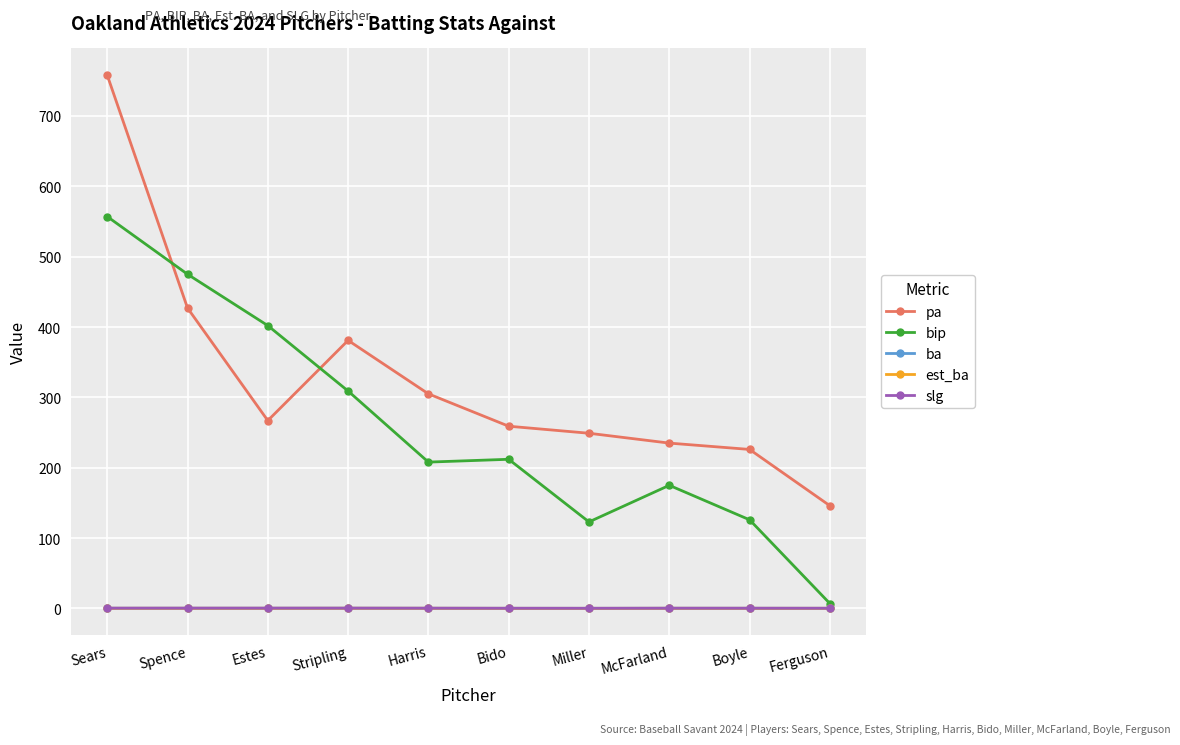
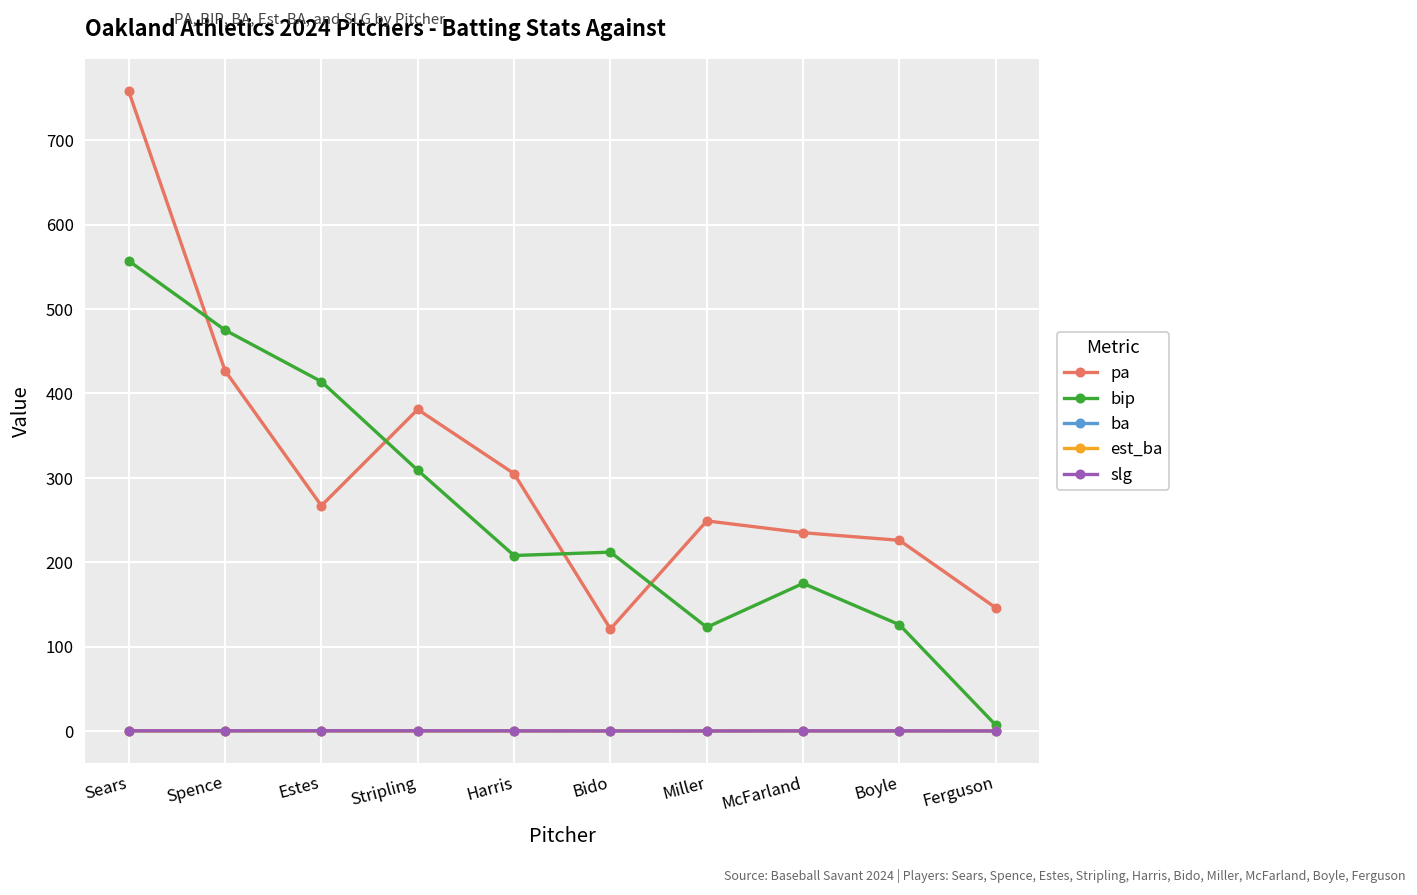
bip, Estes: 400 -> 410
pa, Bido: 260 -> 120
